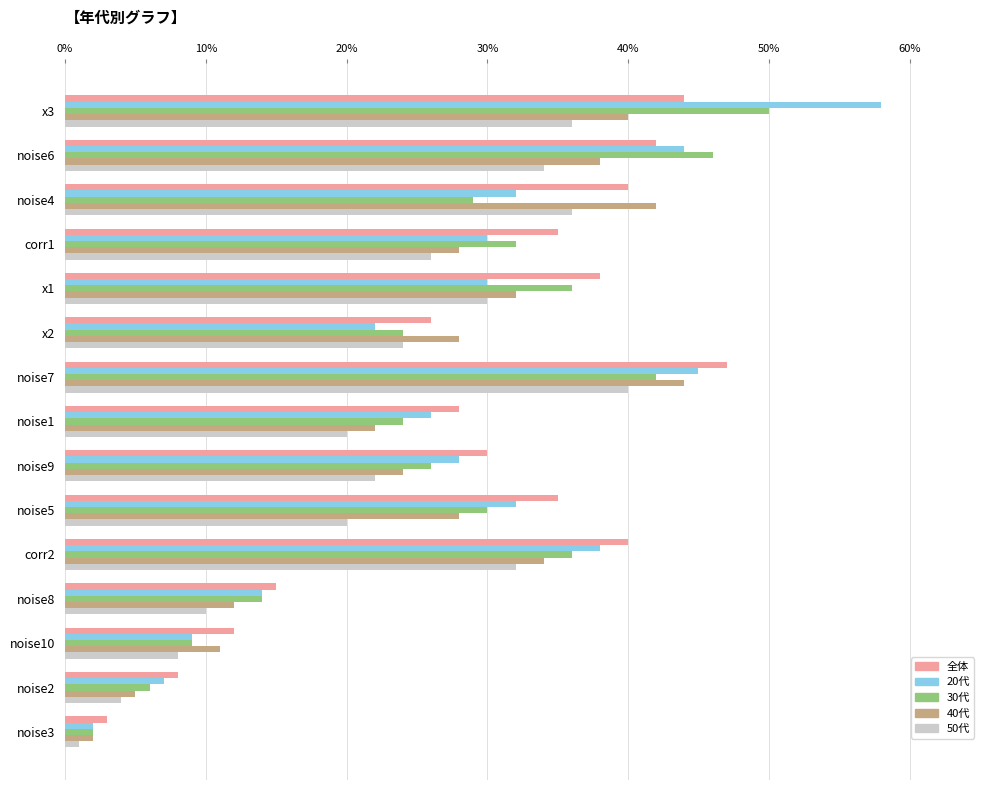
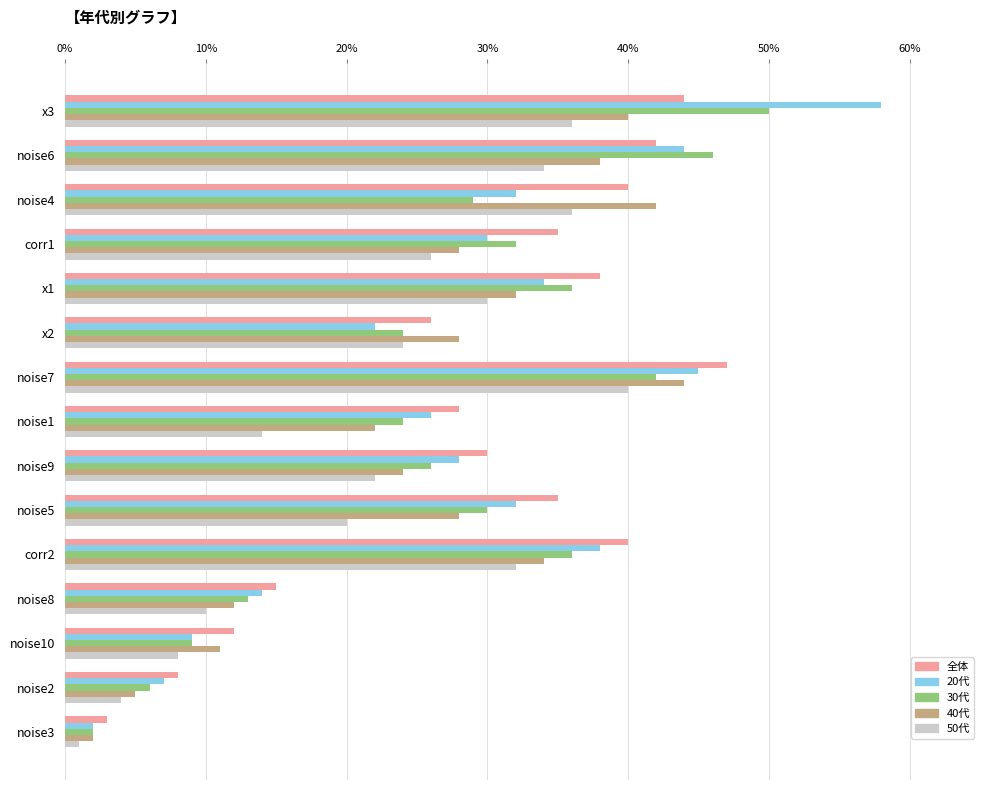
20代, x1: 30.0% -> 34.0%
50代, noise1: 20.0% -> 14.0%
30代, noise8: 14.0% -> 13.0%
